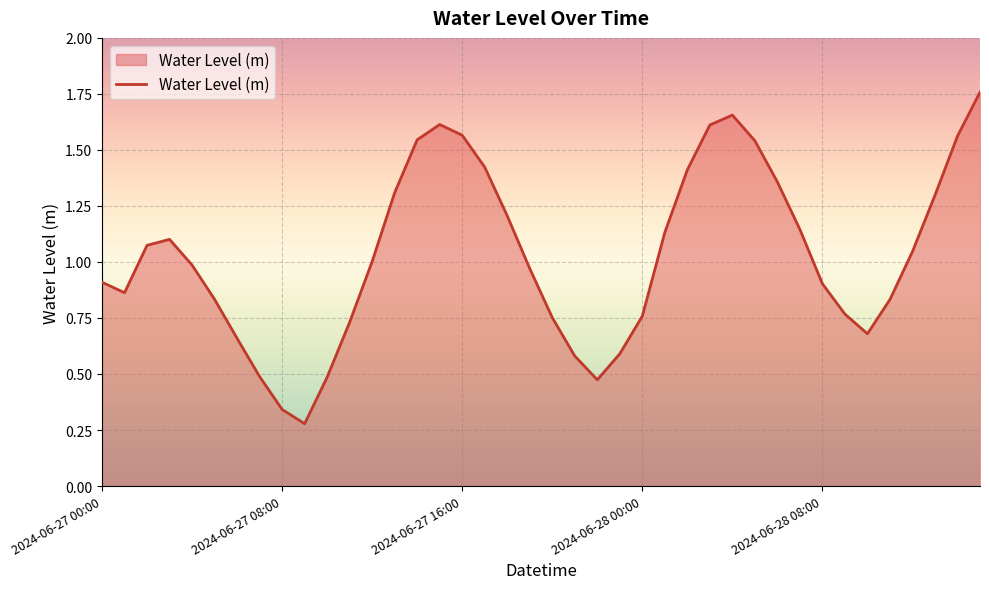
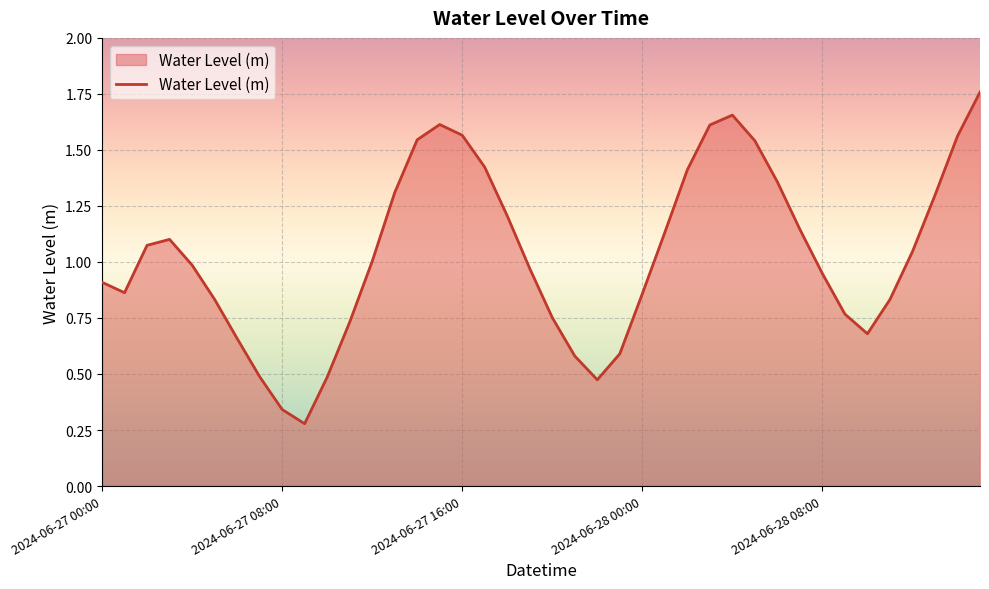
2024-06-28 00:00: 0.76 -> 0.86
2024-06-28 08:00: 0.90 -> 0.95
